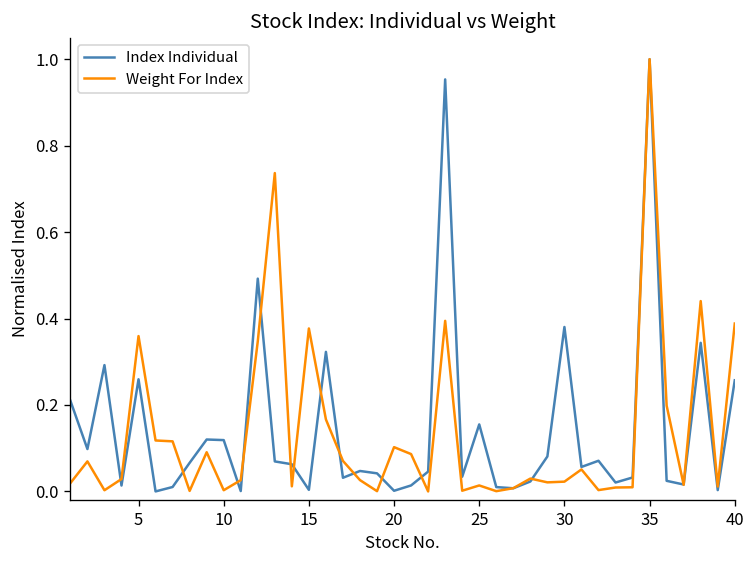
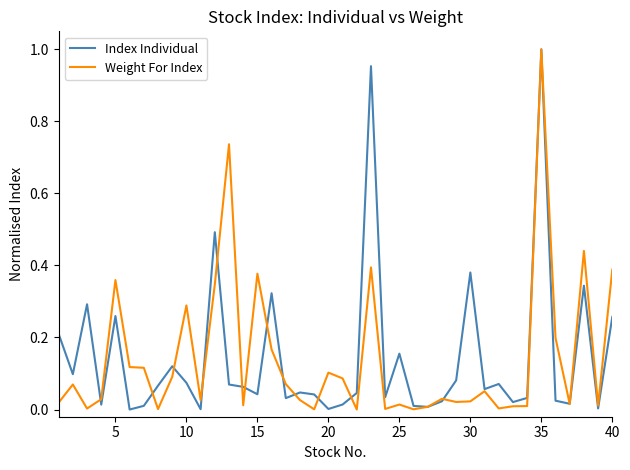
Index Individual, 10: 0.12 -> 0.07
Weight For Index, 10: 0.00 -> 0.29
Index Individual, 15: 0.00 -> 0.04
